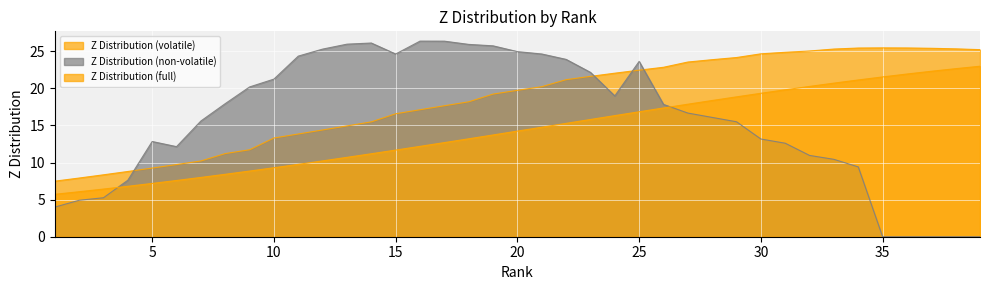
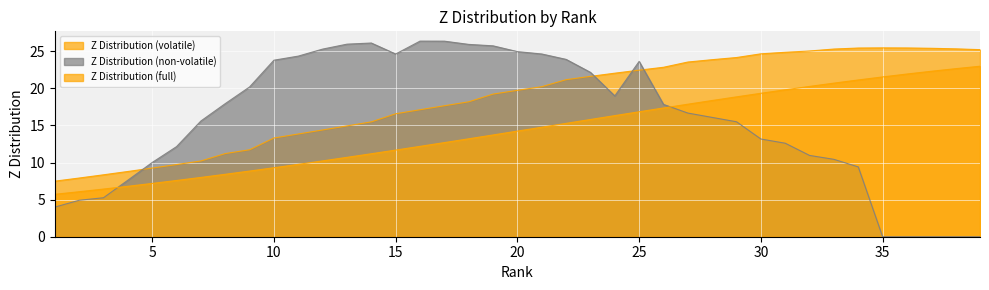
Z Distribution (non-volatile), 5: 13 -> 10
Z Distribution (non-volatile), 10: 21 -> 24
